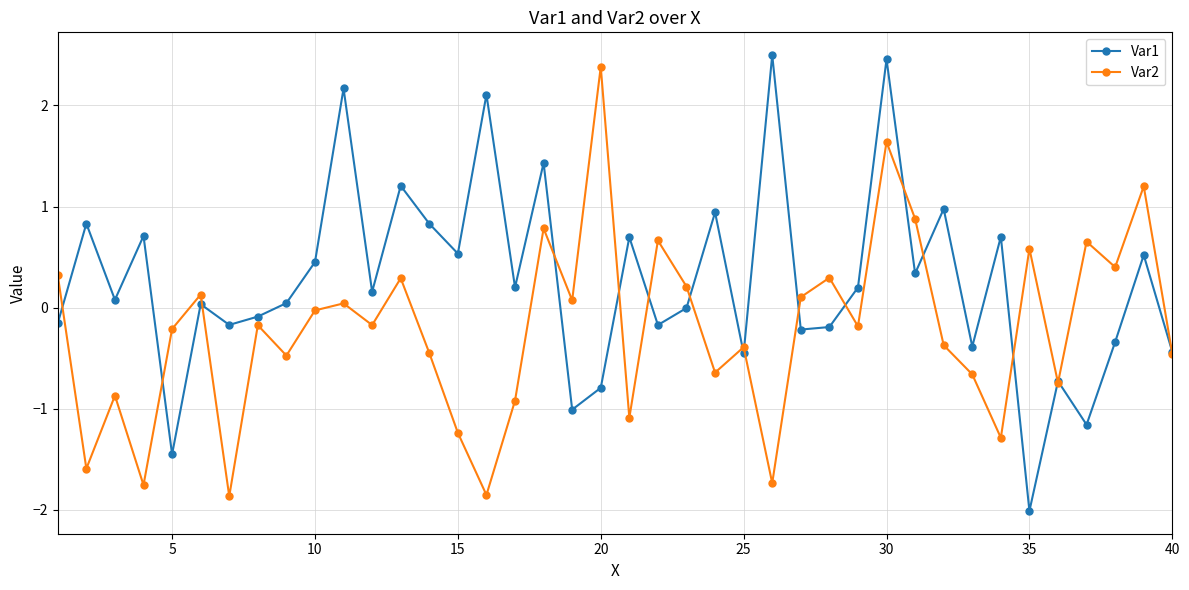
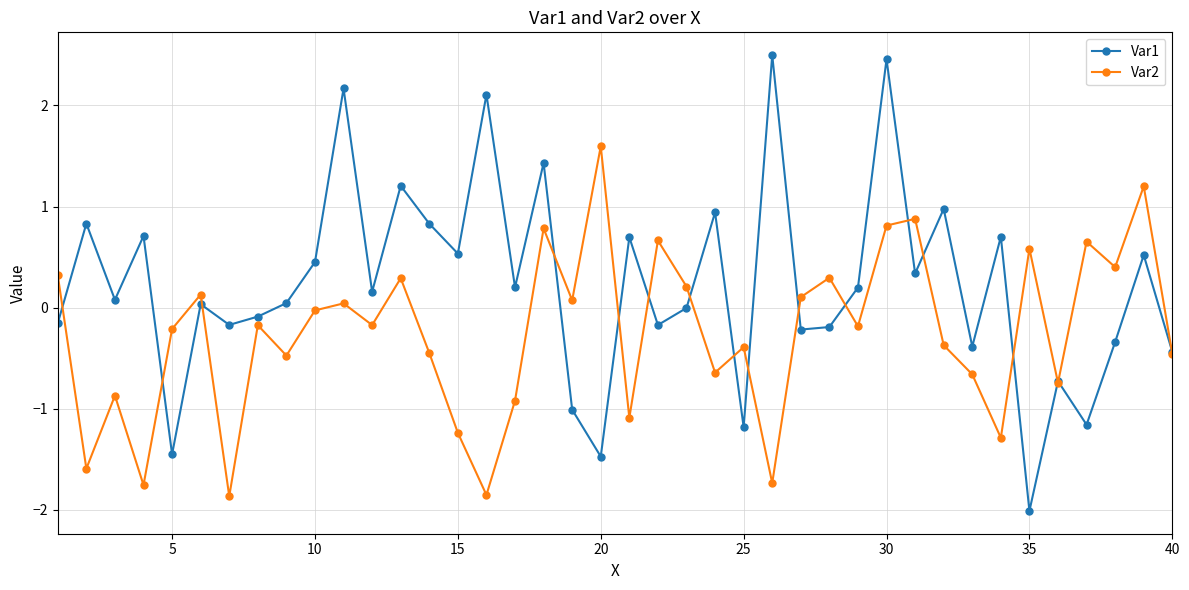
Var1, 20: -0.79 -> -1.47
Var2, 20: 2.38 -> 1.60
Var1, 25: -0.45 -> -1.18
Var2, 30: 1.64 -> 0.81
